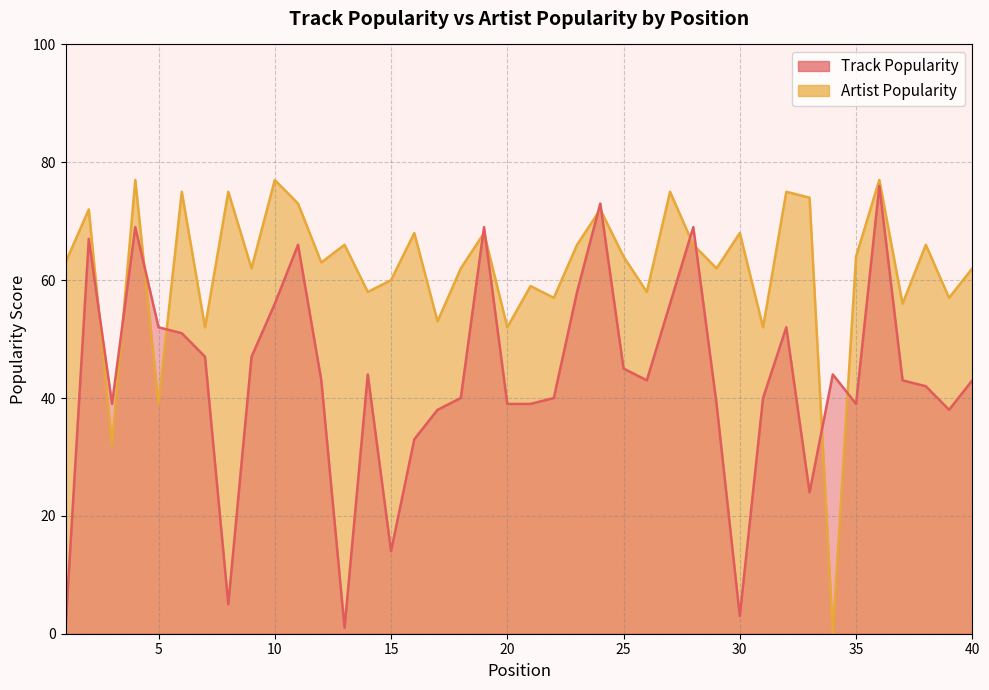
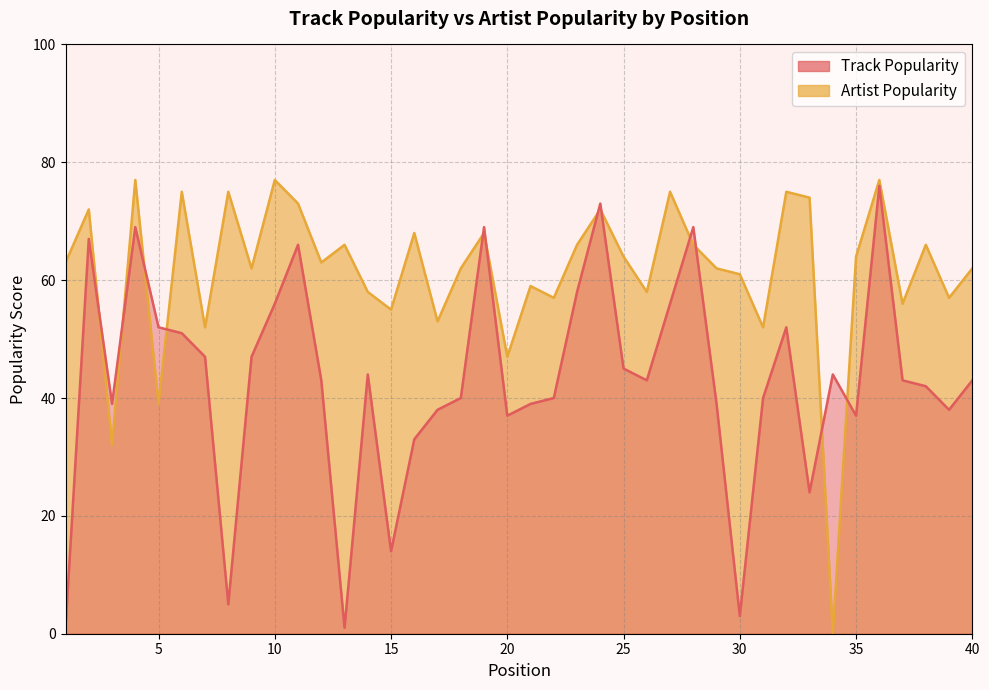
Artist Popularity, 15: 60 -> 55
Artist Popularity, 20: 52 -> 47
Track Popularity, 20: 39 -> 37
Artist Popularity, 30: 68 -> 61
Track Popularity, 35: 39 -> 37
